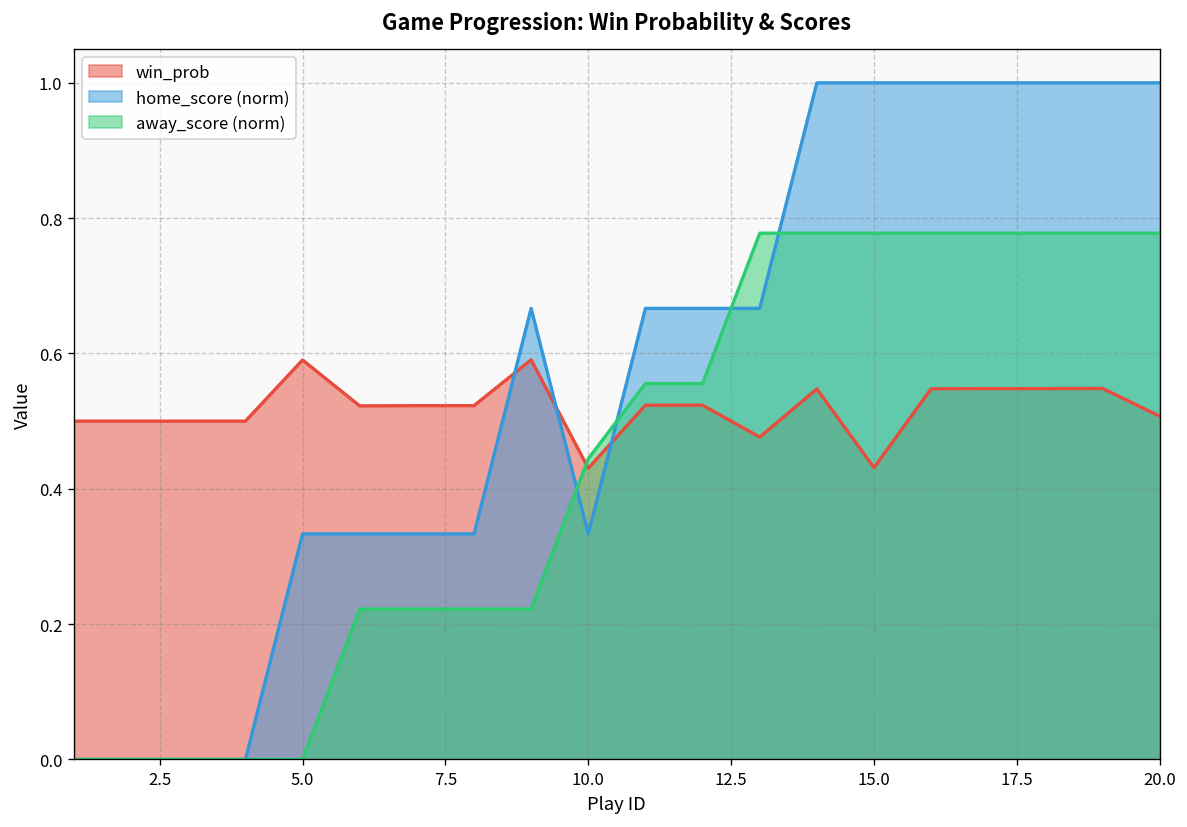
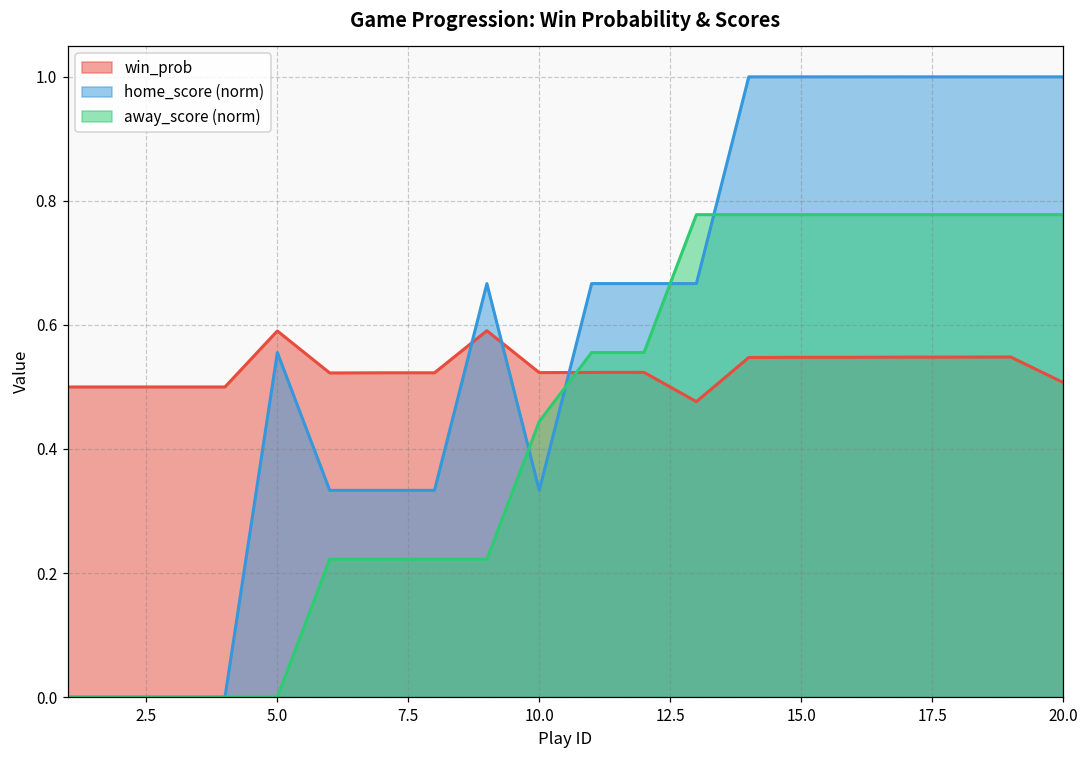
home_score (norm), 5.0: 0.33 -> 0.56
win_prob, 10.0: 0.43 -> 0.52
win_prob, 15.0: 0.43 -> 0.55
